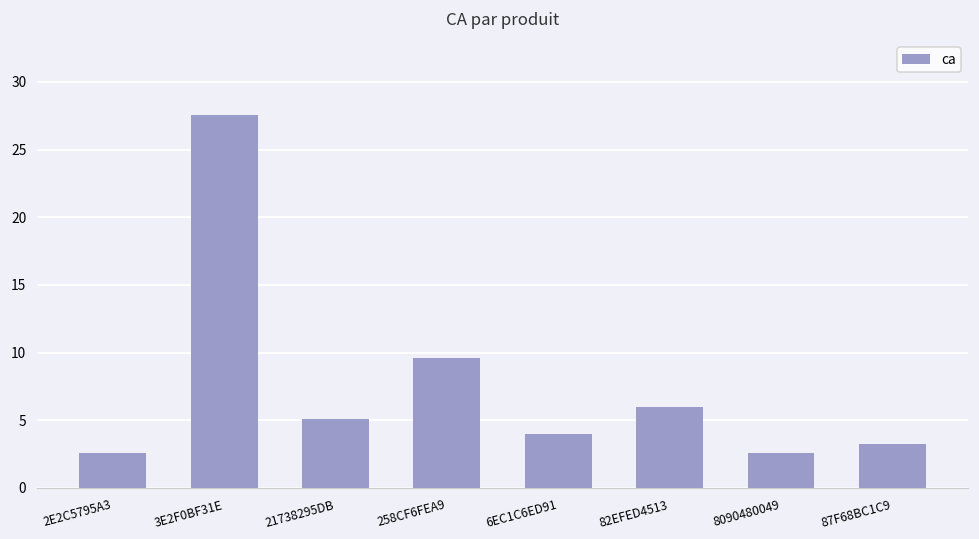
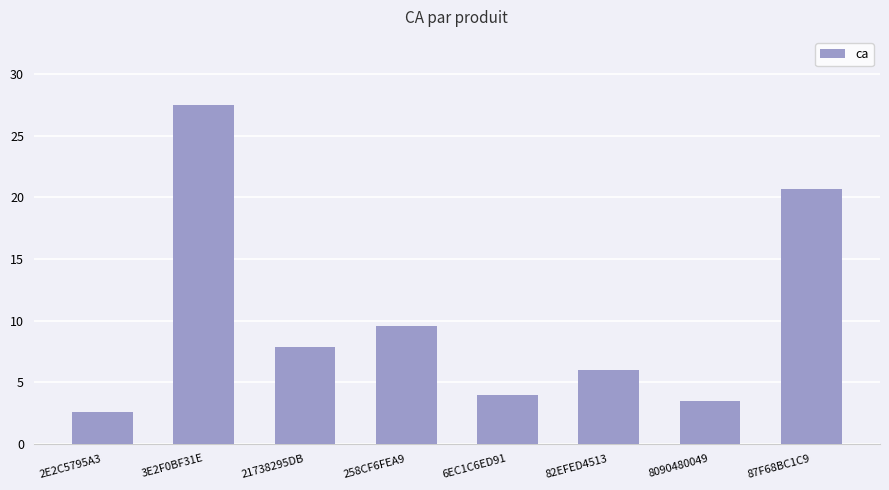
21738295DB: 5.1 -> 7.8
8090480049: 2.6 -> 3.4
87F68BC1C9: 3.2 -> 20.7
